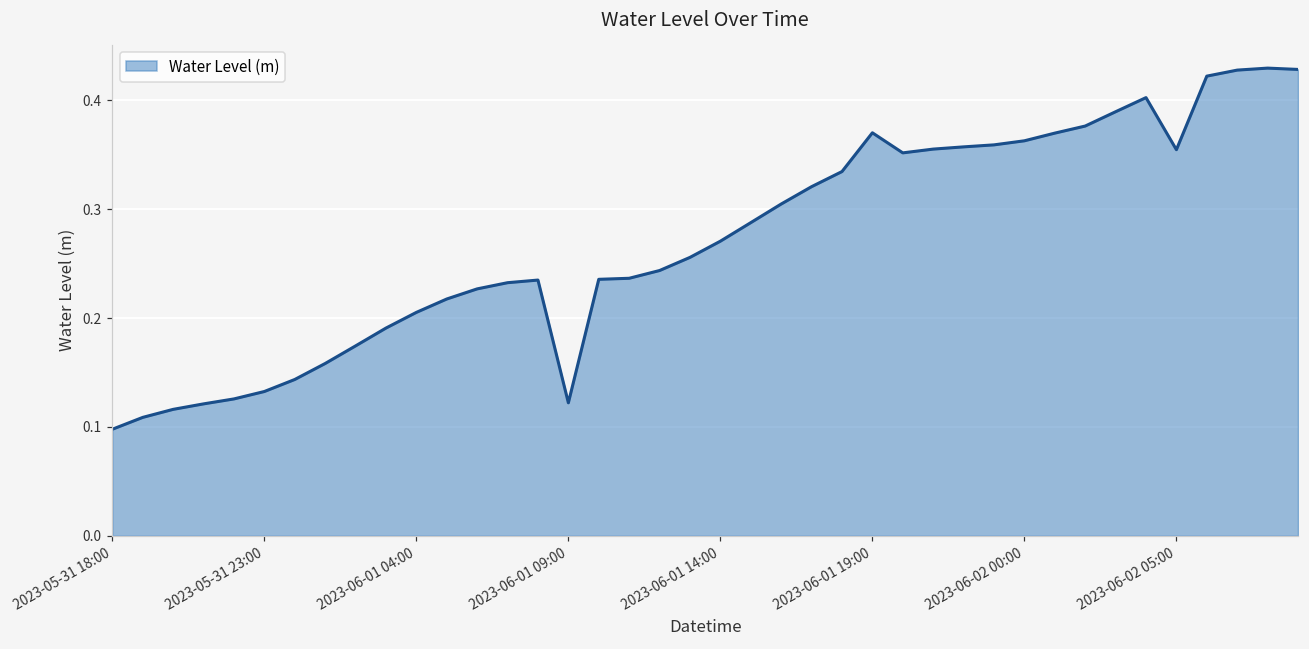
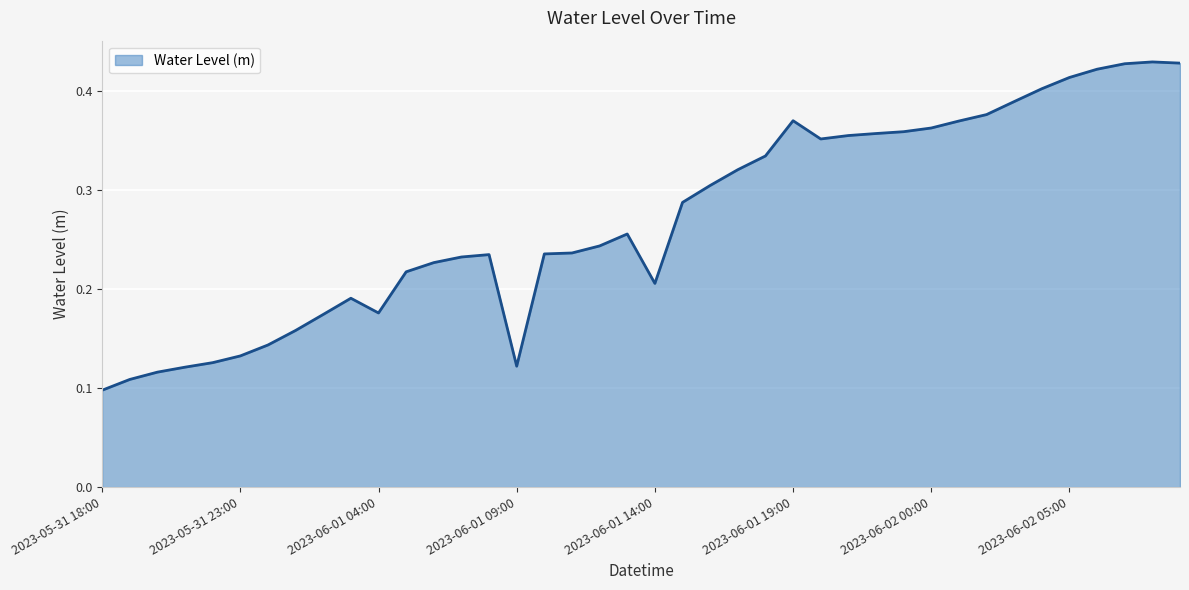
2023-06-01 04:00: 0.21 -> 0.18
2023-06-01 14:00: 0.27 -> 0.21
2023-06-02 05:00: 0.35 -> 0.41
